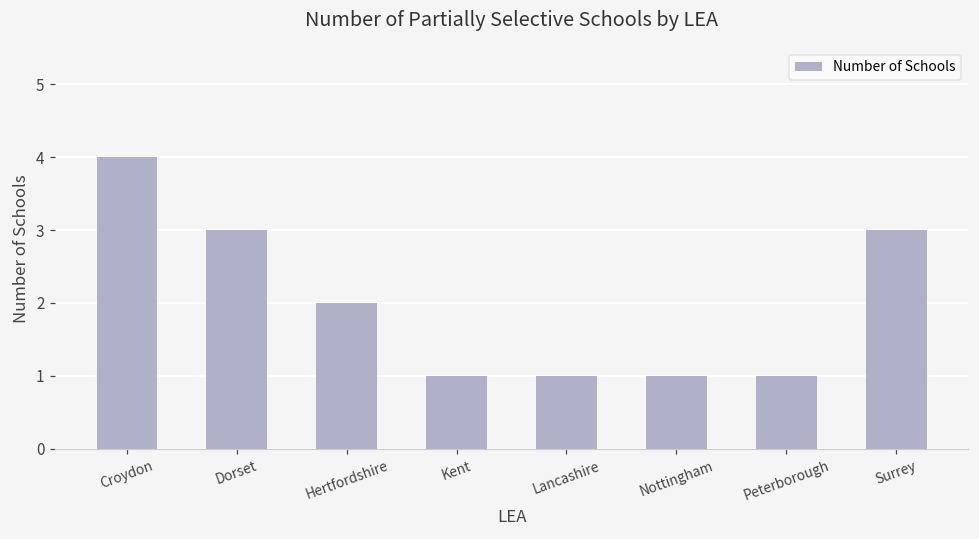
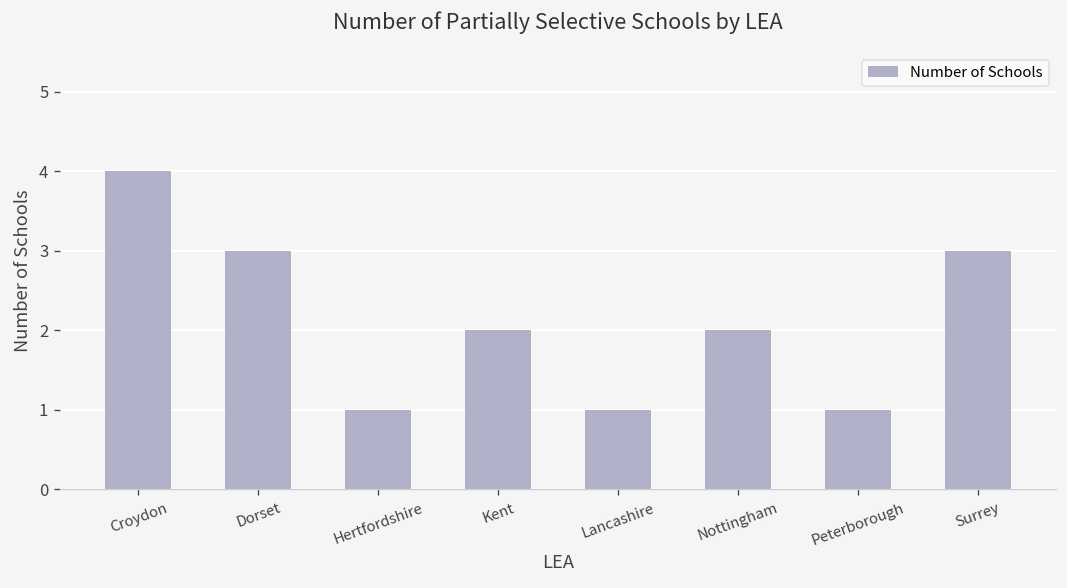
Hertfordshire: 2 -> 1
Kent: 1 -> 2
Nottingham: 1 -> 2
